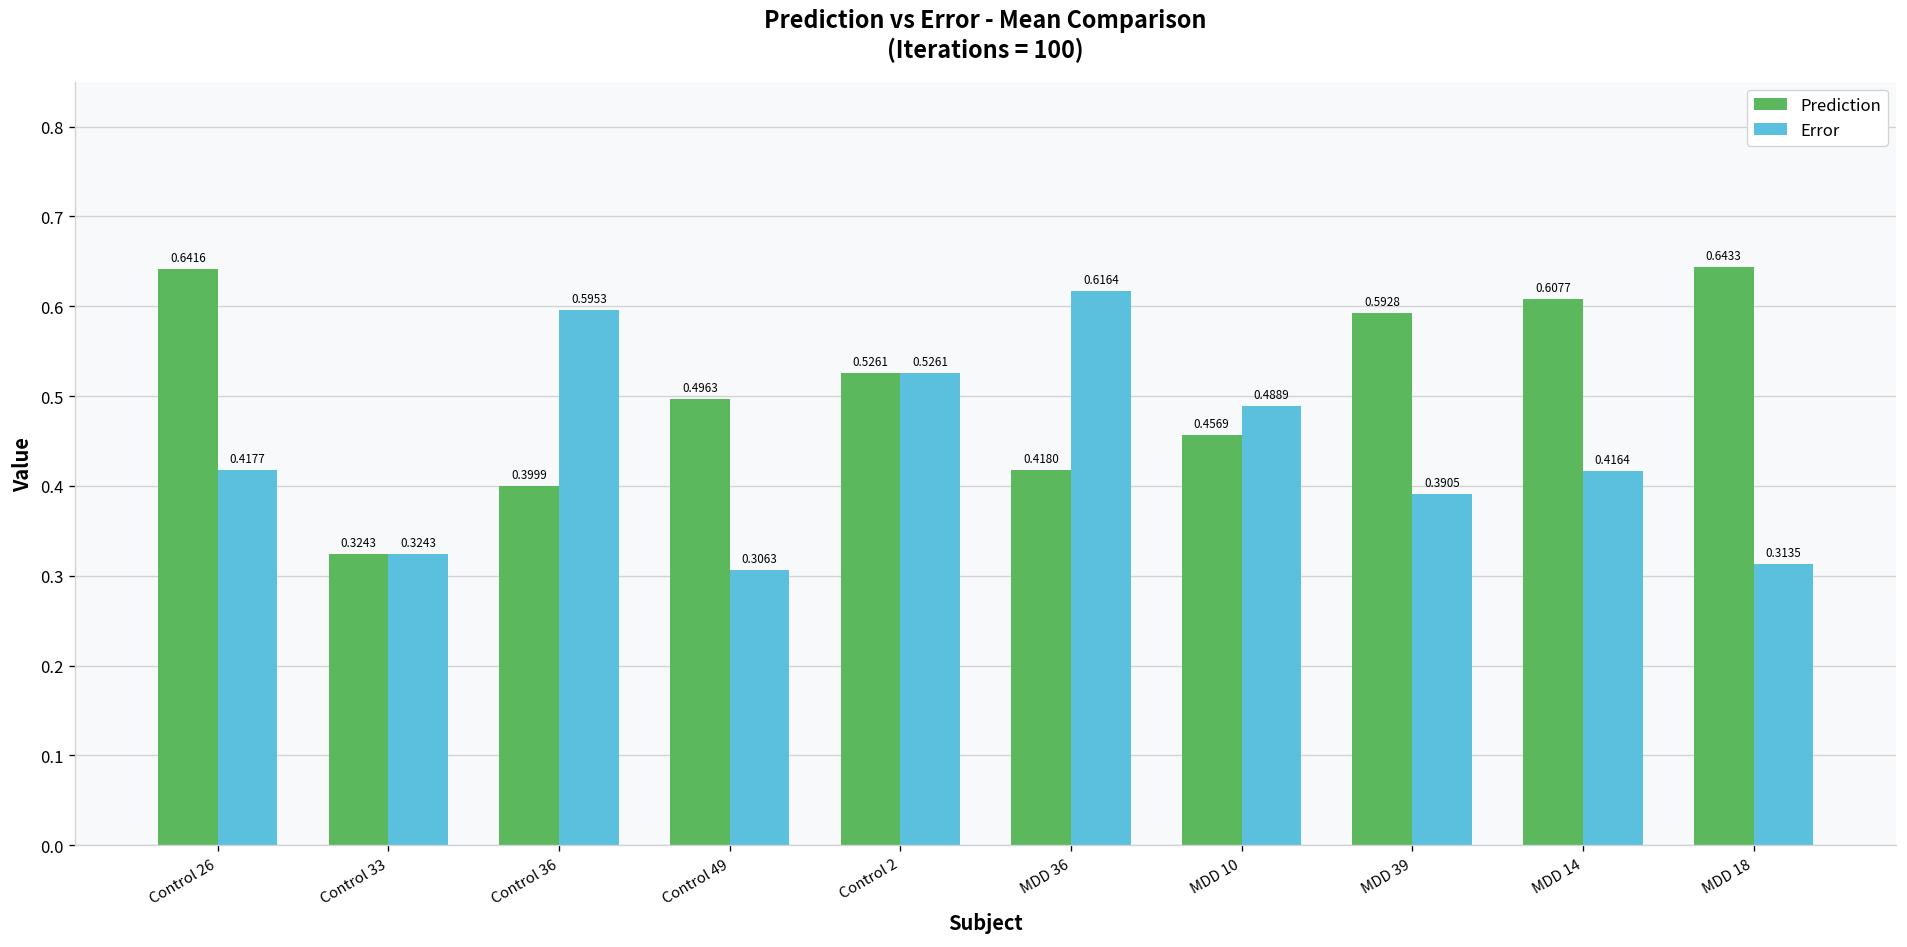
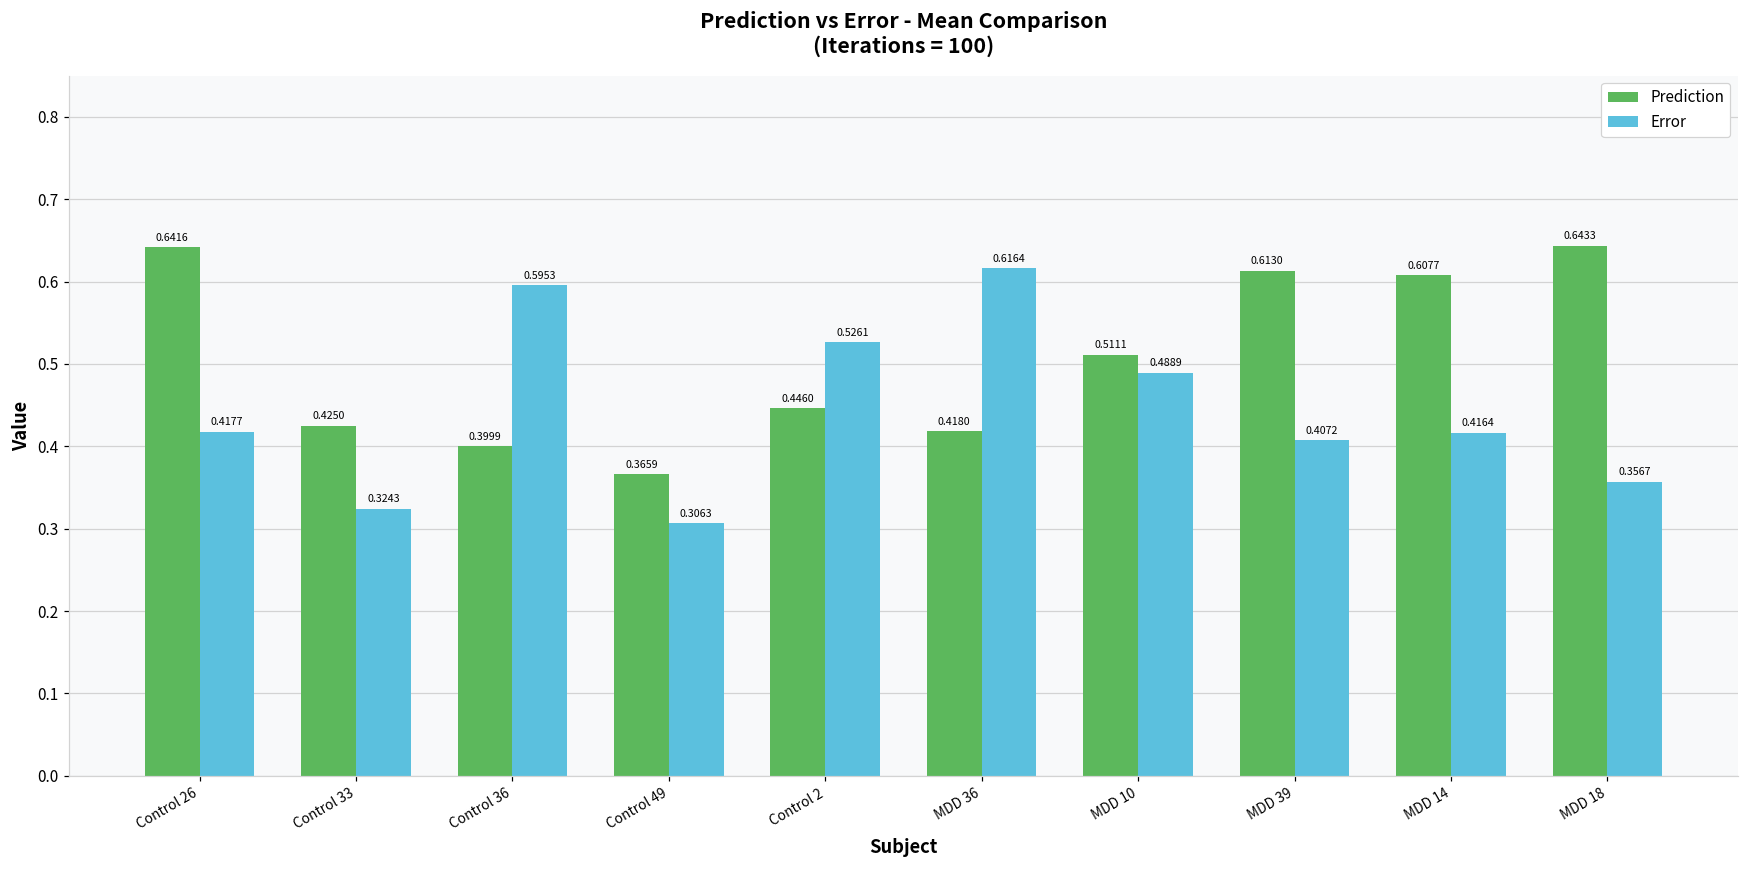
Prediction, Control 33: 0.3243 -> 0.4250
Prediction, Control 49: 0.4963 -> 0.3659
Prediction, Control 2: 0.5261 -> 0.4460
Prediction, MDD 10: 0.4569 -> 0.5111
Prediction, MDD 39: 0.5928 -> 0.6130
Error, MDD 39: 0.3905 -> 0.4072
Error, MDD 18: 0.3135 -> 0.3567
